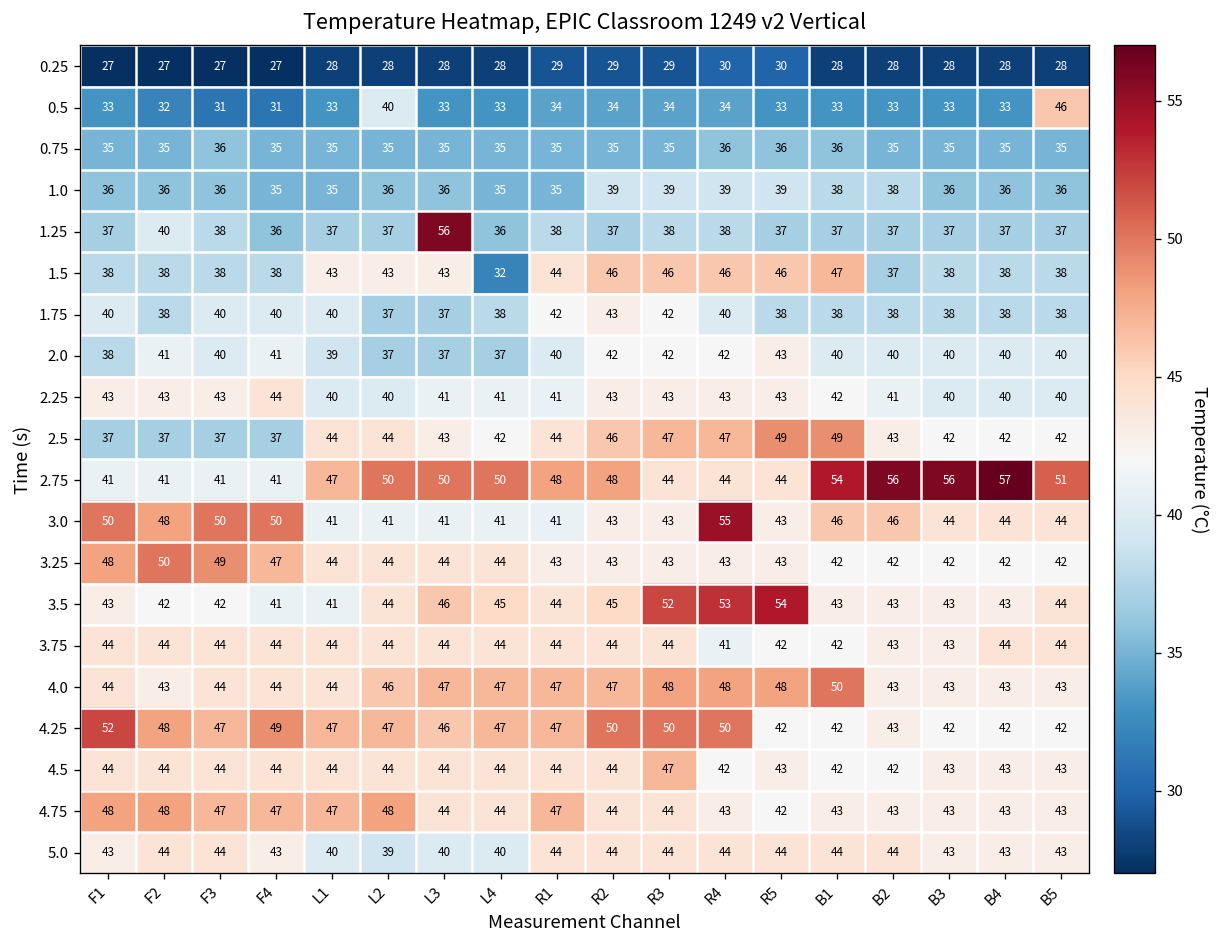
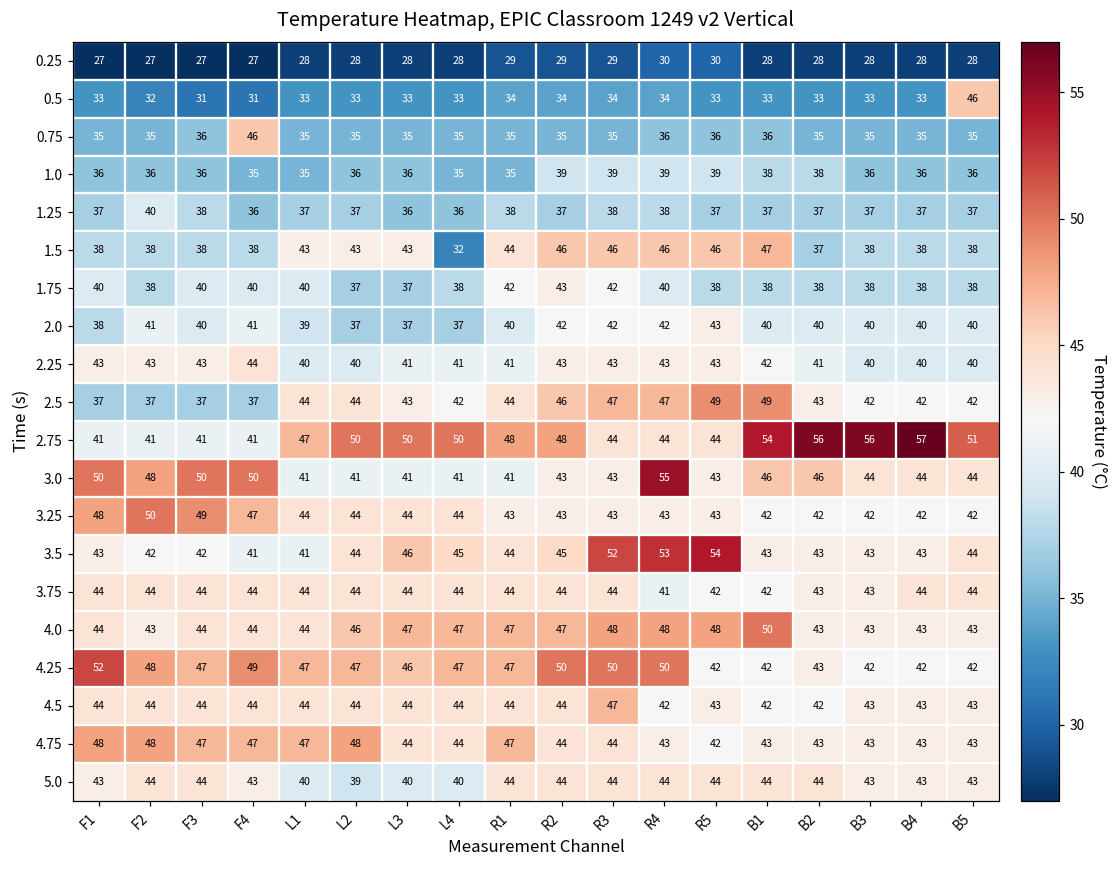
0.5, L2: 40 -> 33
0.75, F4: 35 -> 46
1.25, L3: 56 -> 36
